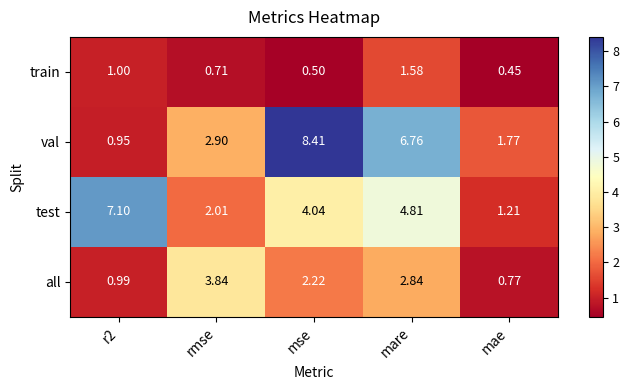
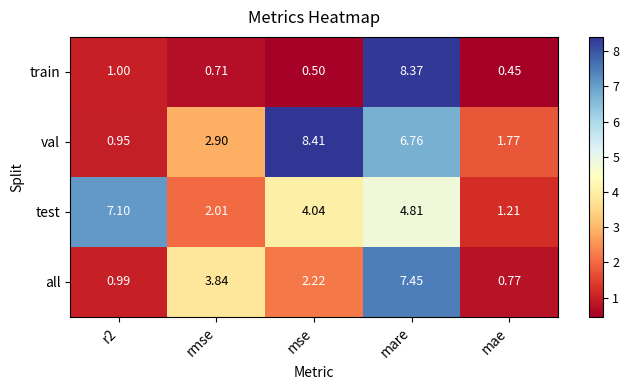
train, mare: 1.58 -> 8.37
all, mare: 2.84 -> 7.45
